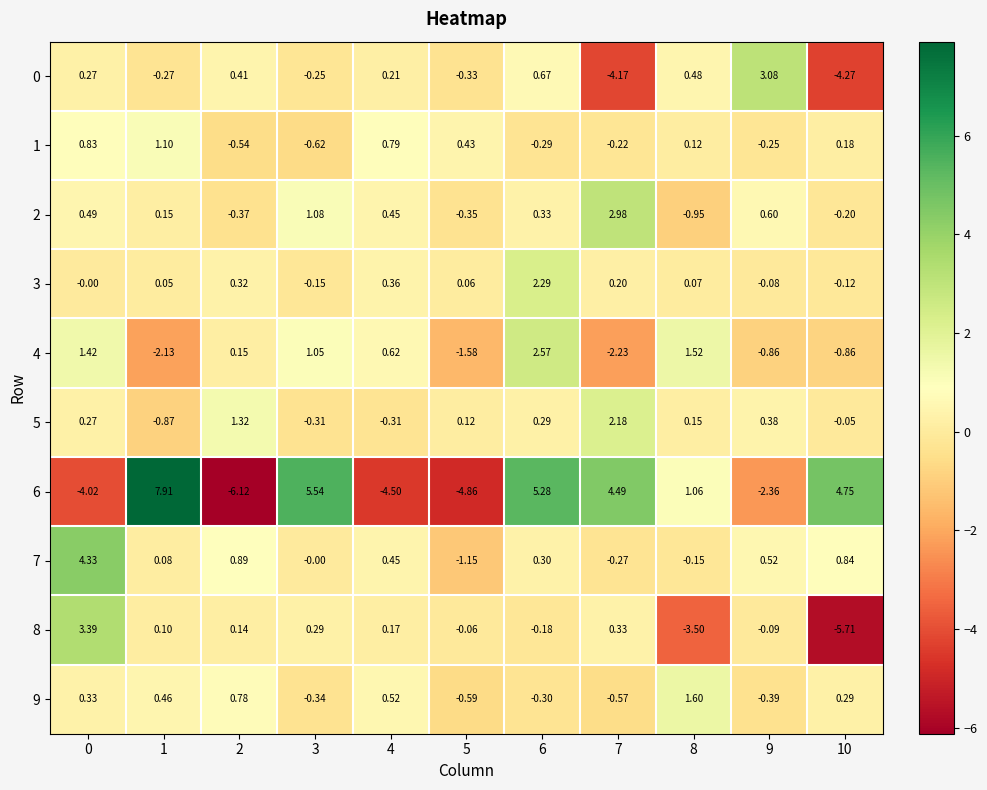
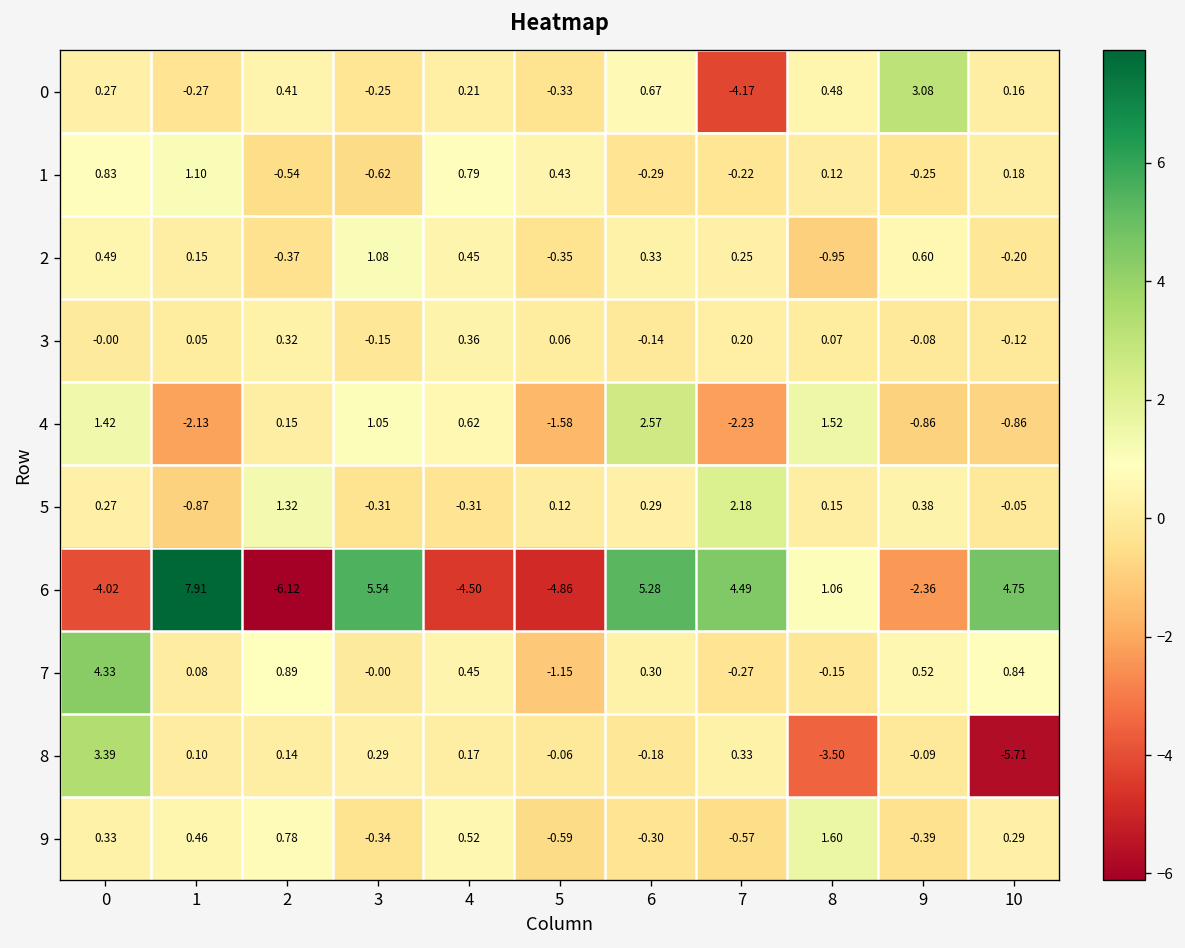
0, 10: -4.27 -> 0.16
2, 7: 2.98 -> 0.25
3, 6: 2.29 -> -0.14
